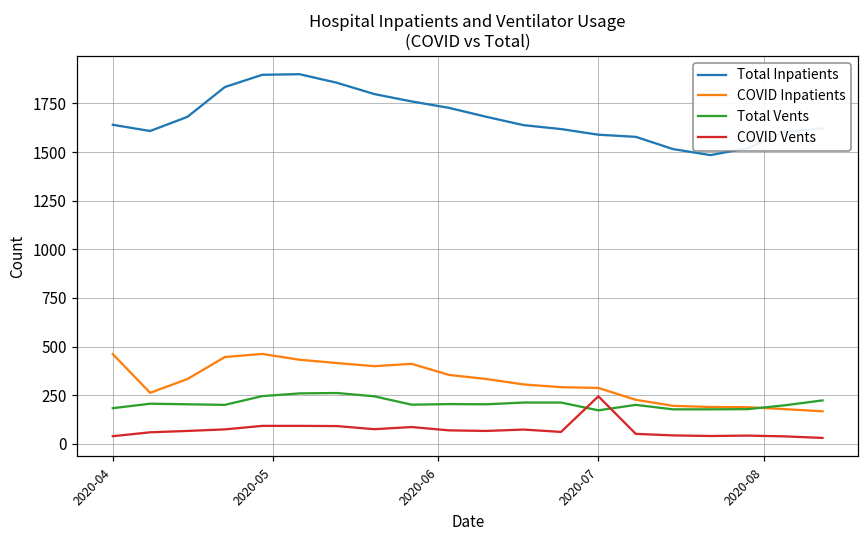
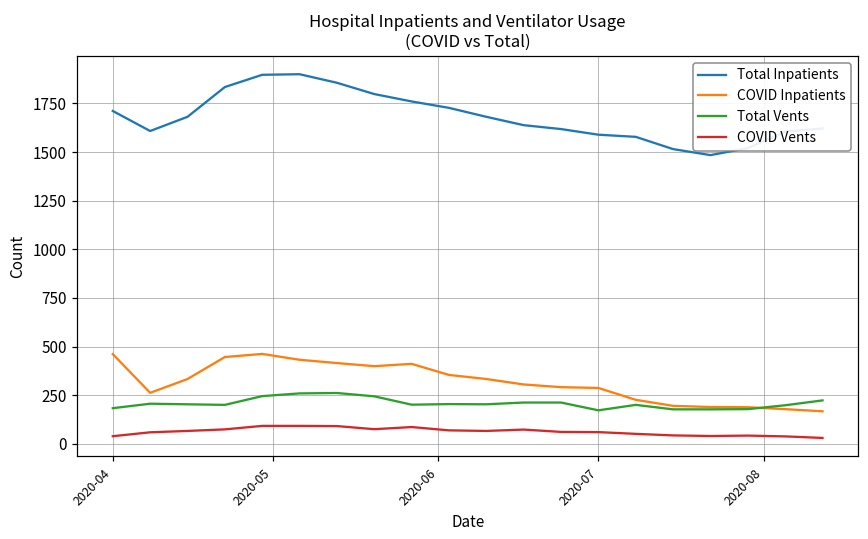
Total Inpatients, 2020-04: 1640 -> 1710
COVID Vents, 2020-07: 240 -> 60
